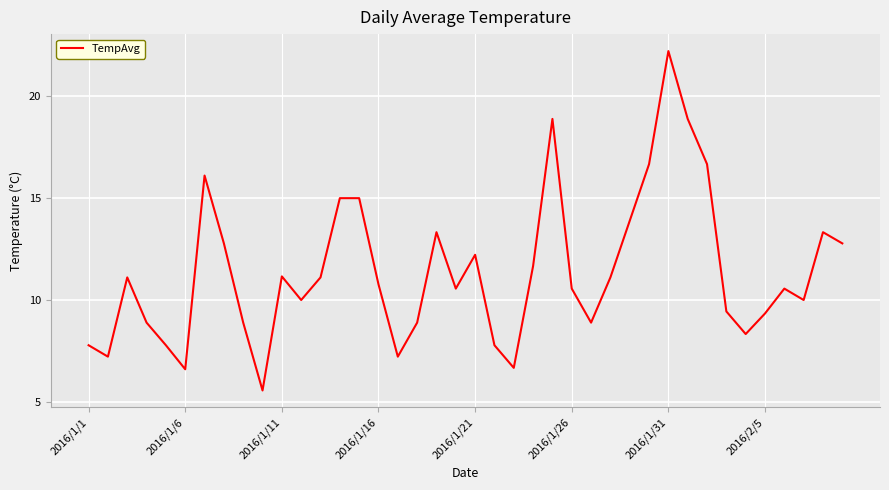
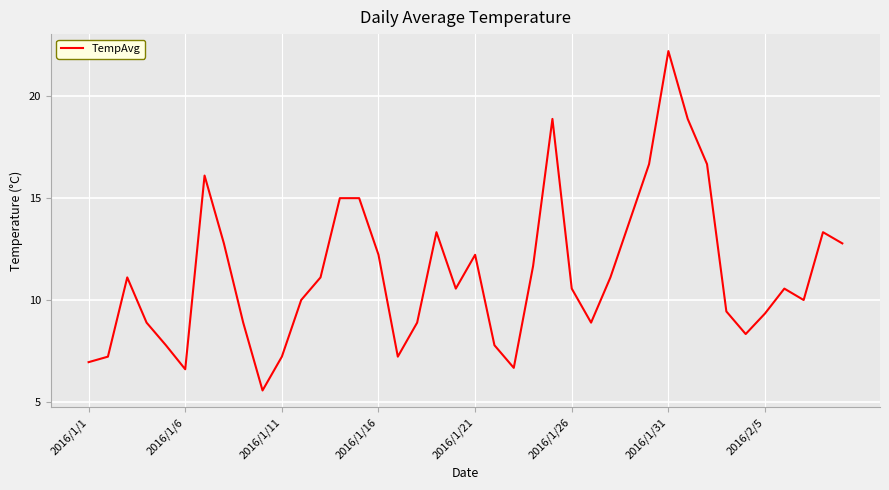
2016/1/1: 7.8 -> 7.0
2016/1/11: 11.2 -> 7.2
2016/1/16: 10.8 -> 12.2
